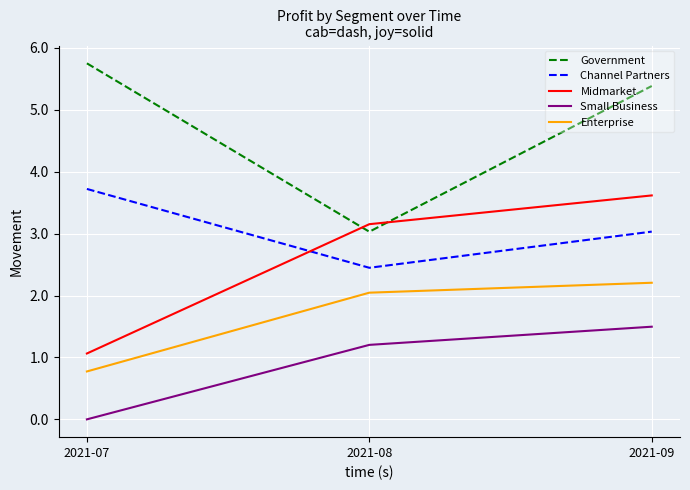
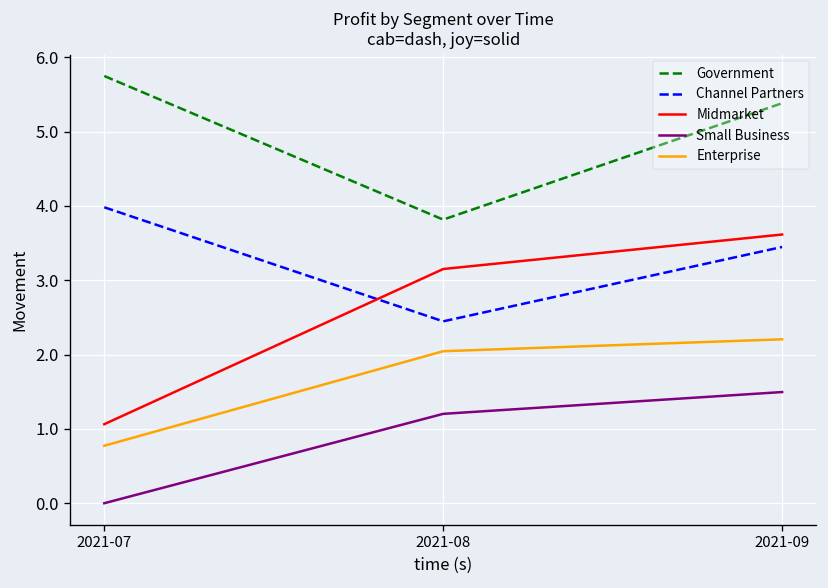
Channel Partners, 2021-07: 3.7 -> 4.0
Government, 2021-08: 3.0 -> 3.8
Channel Partners, 2021-09: 3.0 -> 3.4
